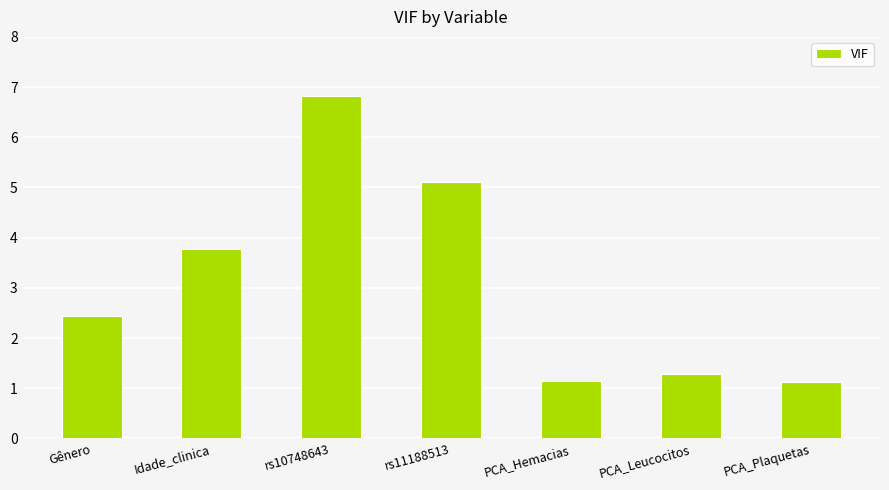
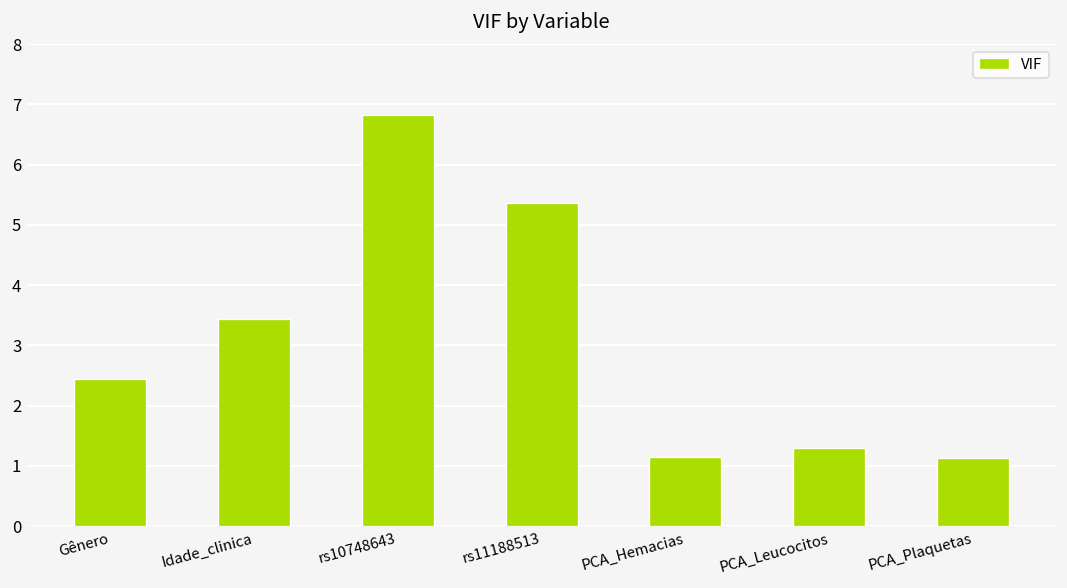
Idade_clinica: 3.8 -> 3.4
rs11188513: 5.1 -> 5.4
